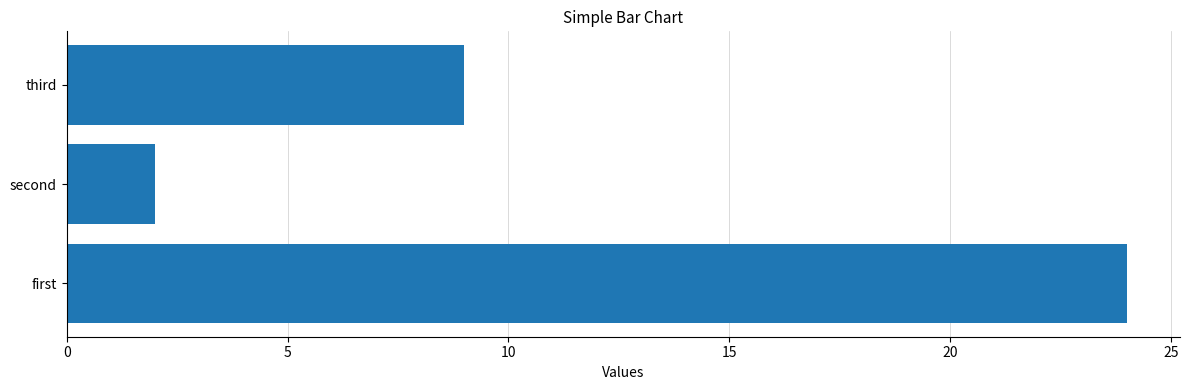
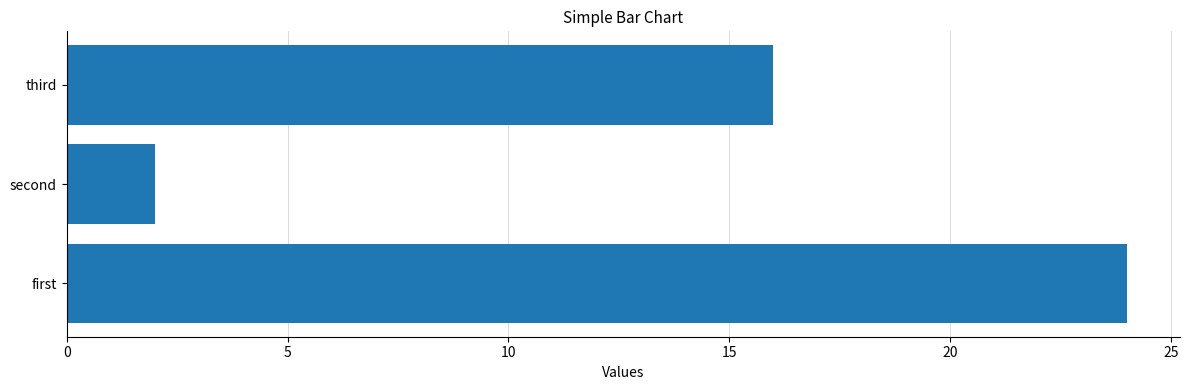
third: 9 -> 16
